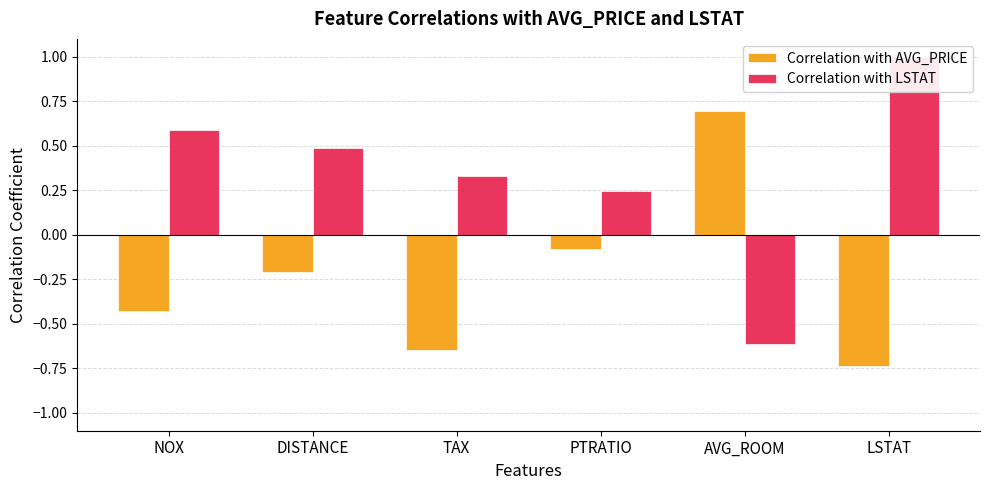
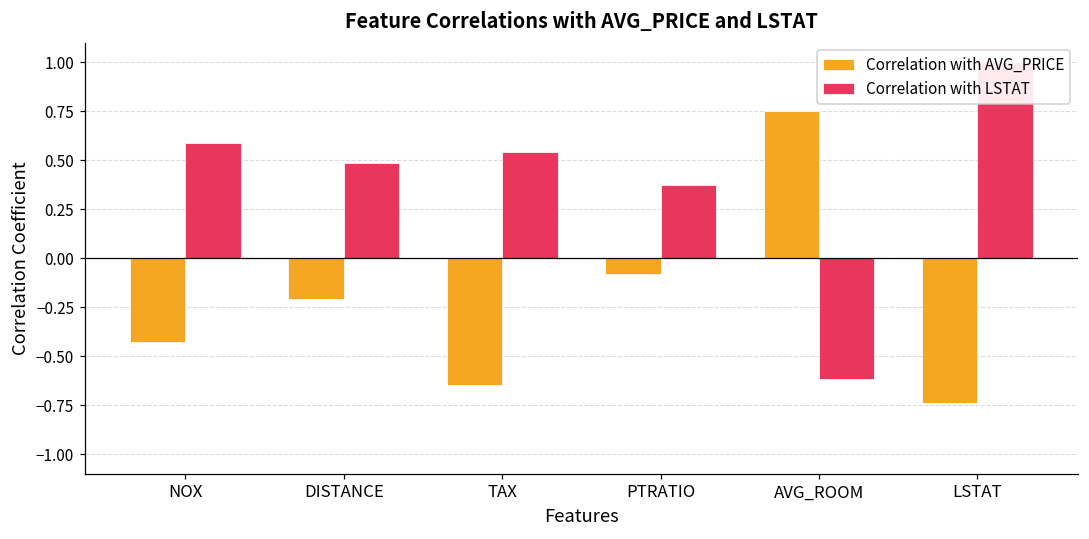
Correlation with LSTAT, TAX: 0.33 -> 0.54
Correlation with LSTAT, PTRATIO: 0.25 -> 0.37
Correlation with AVG_PRICE, AVG_ROOM: 0.70 -> 0.75
